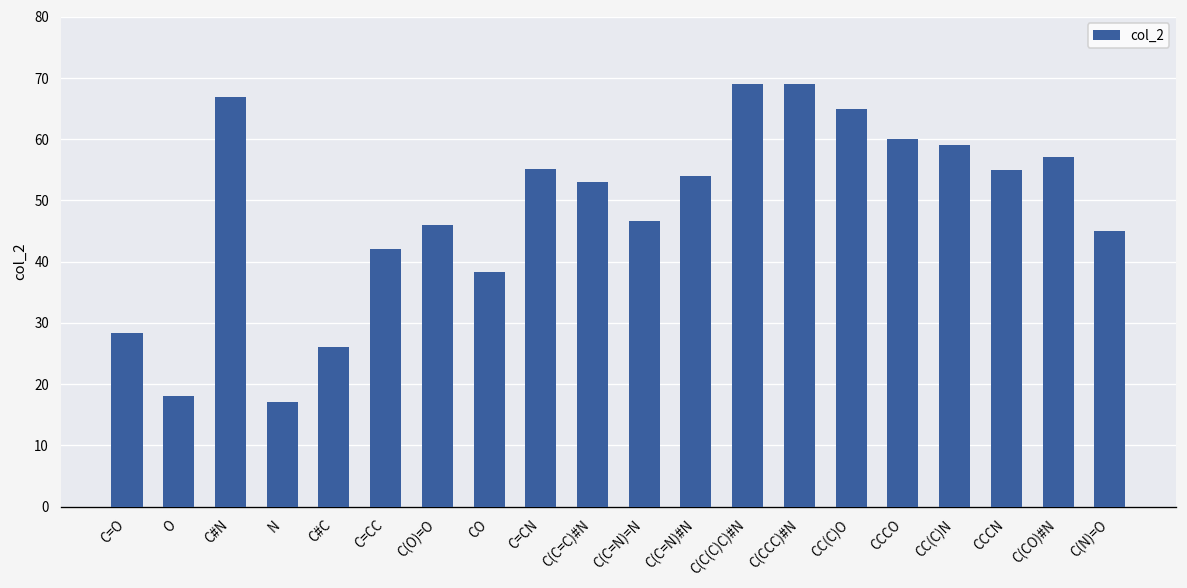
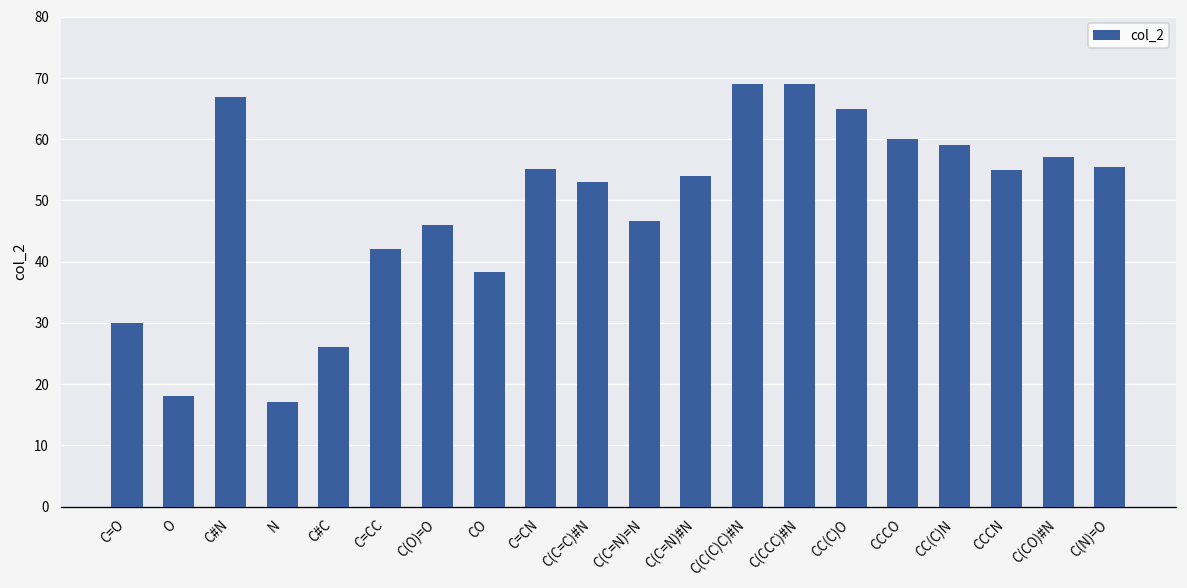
C=O: 28 -> 30
C(N)=O: 45 -> 55
